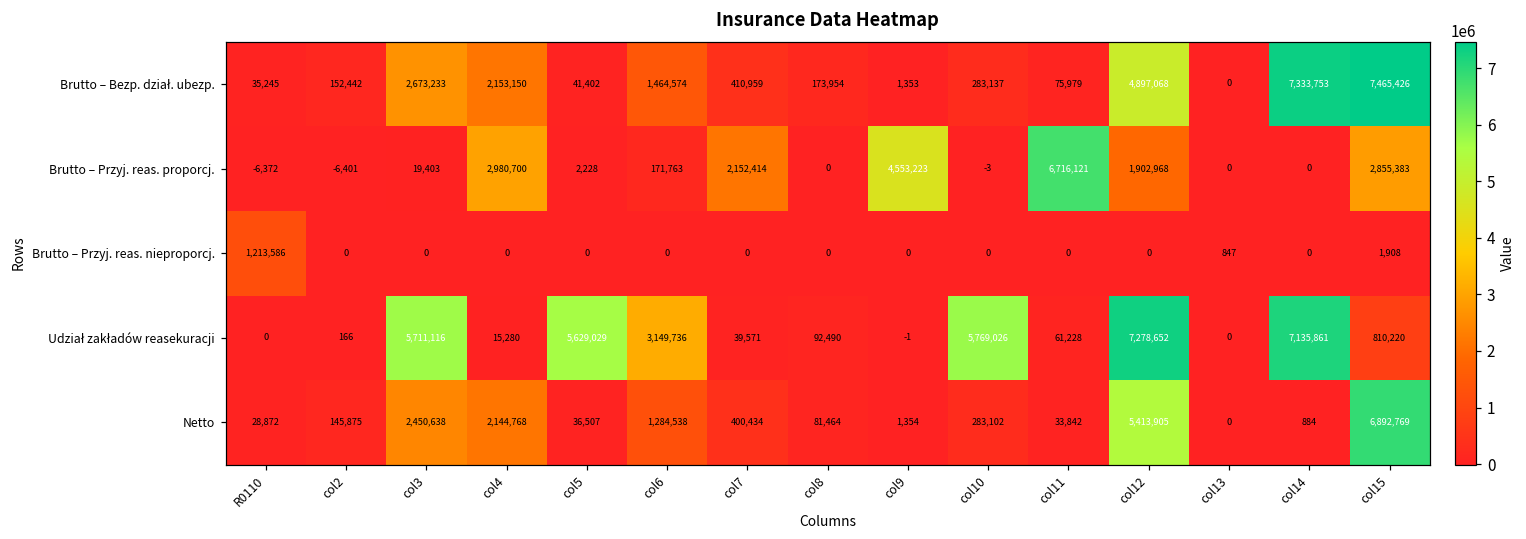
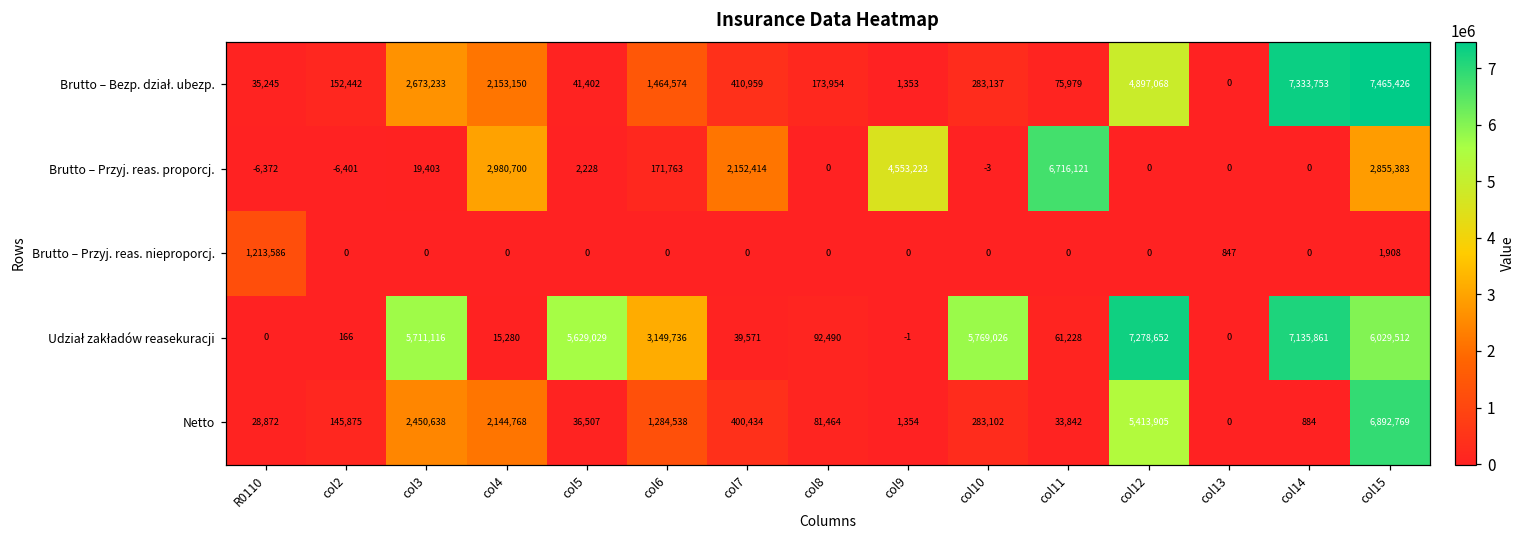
Brutto – Przyj. reas. proporcj., col12: 1,902,968 -> 0
Udział zakładów reasekuracji, col15: 810,220 -> 6,029,512
